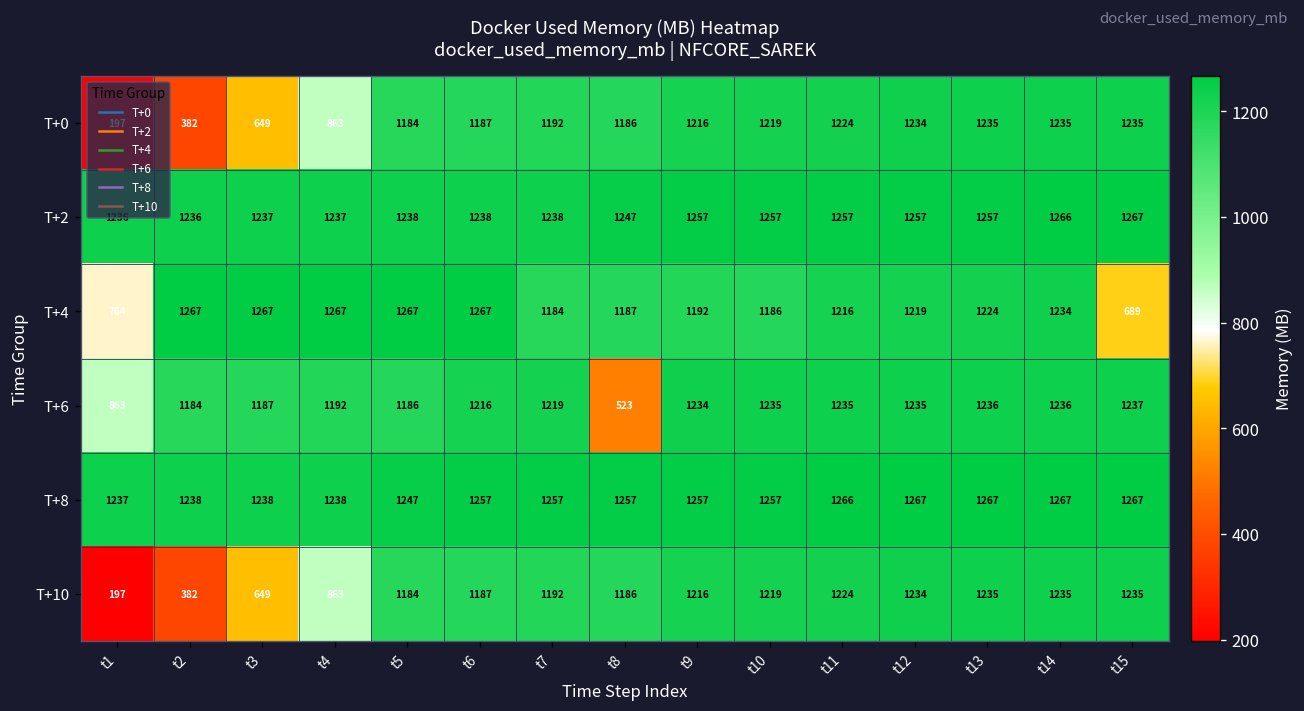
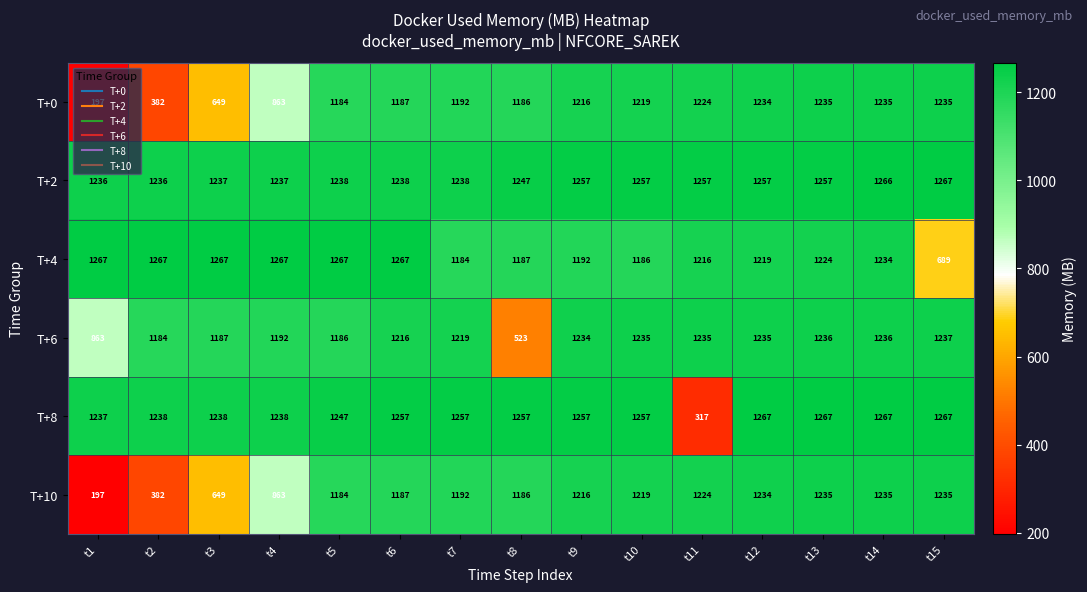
T+4, t1: 764 -> 1267
T+8, t11: 1266 -> 317
